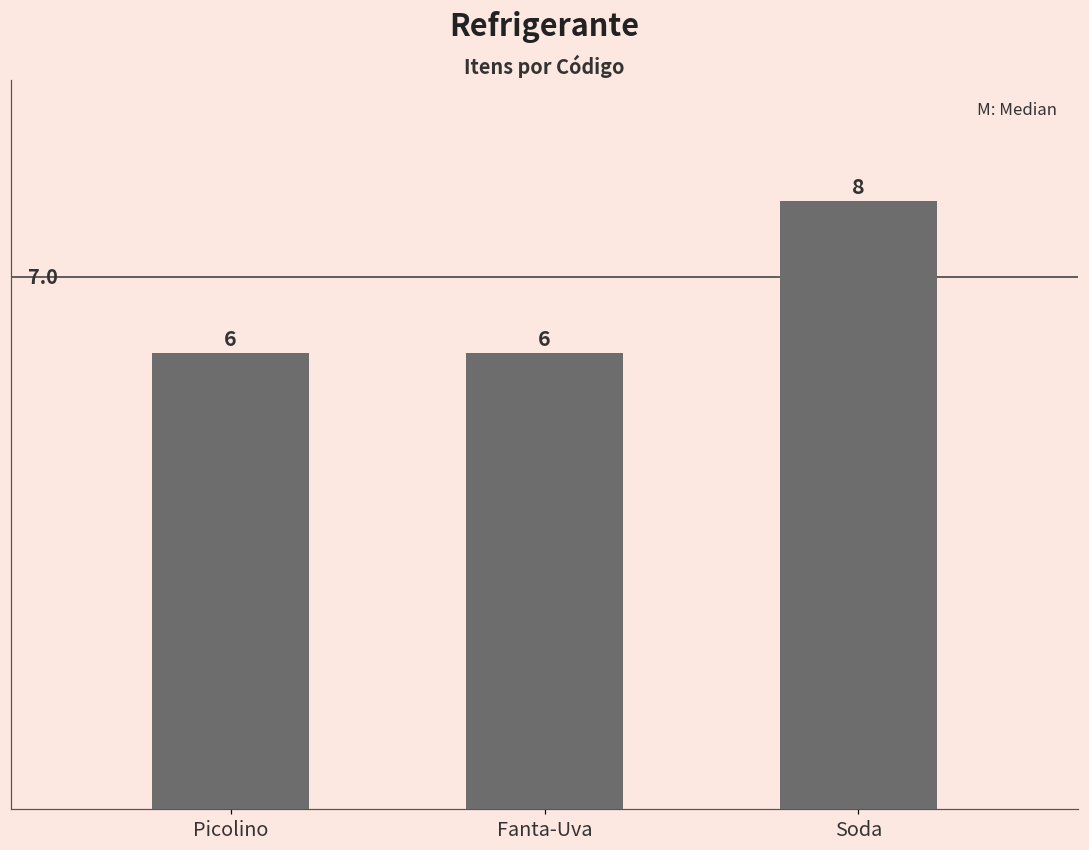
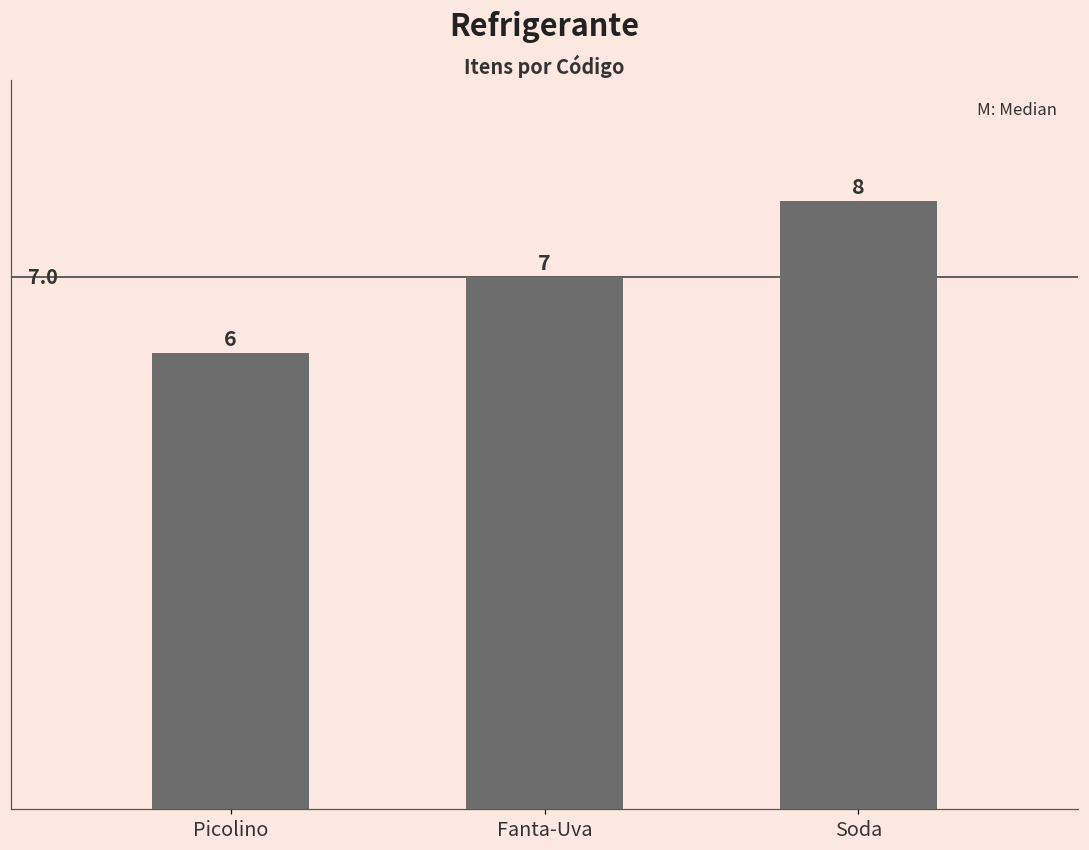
Fanta-Uva: 6 -> 7
